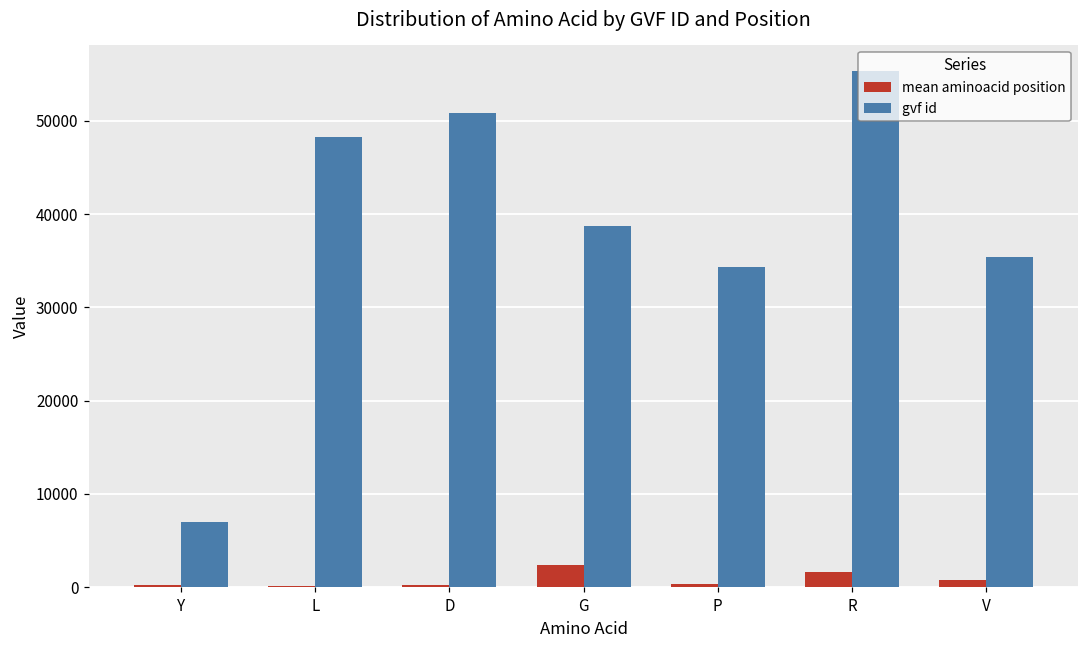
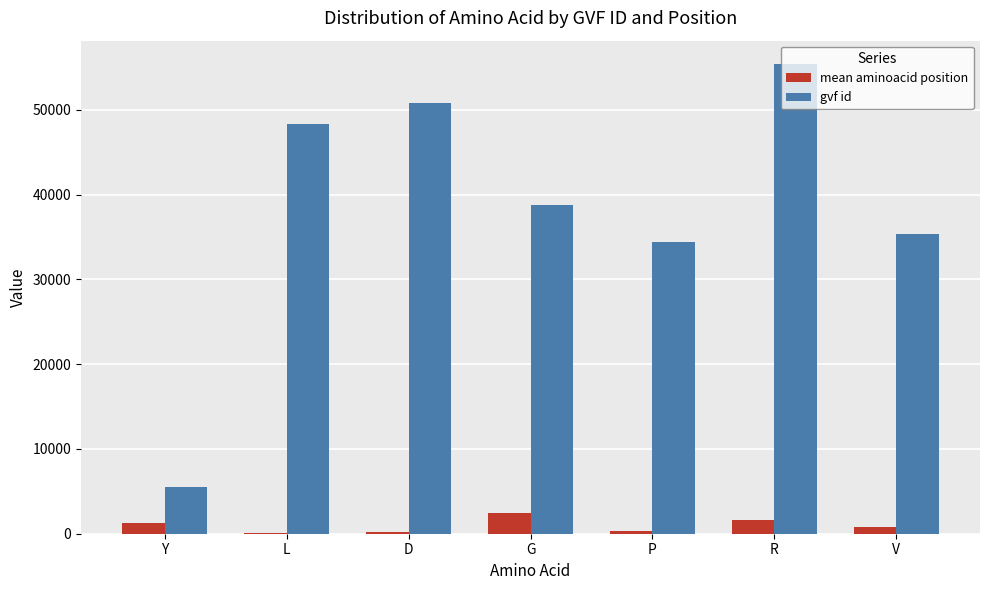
mean aminoacid position, Y: 0 -> 1000
gvf id, Y: 7000 -> 6000
